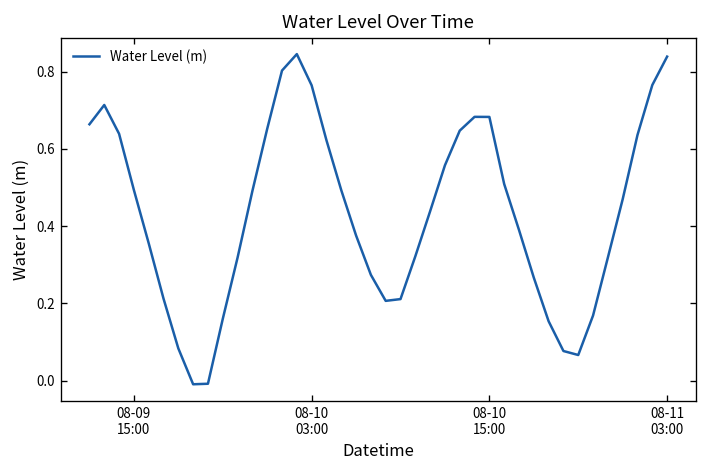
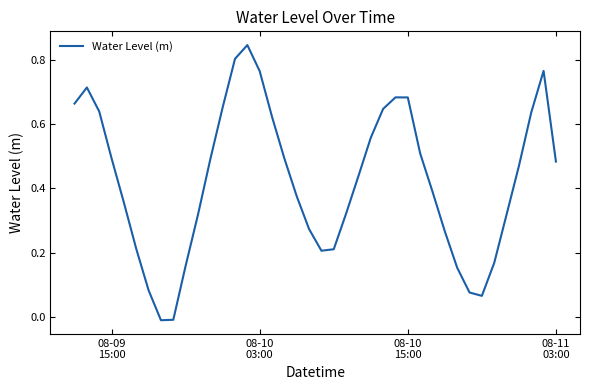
08-11 03:00: 0.84 -> 0.48
